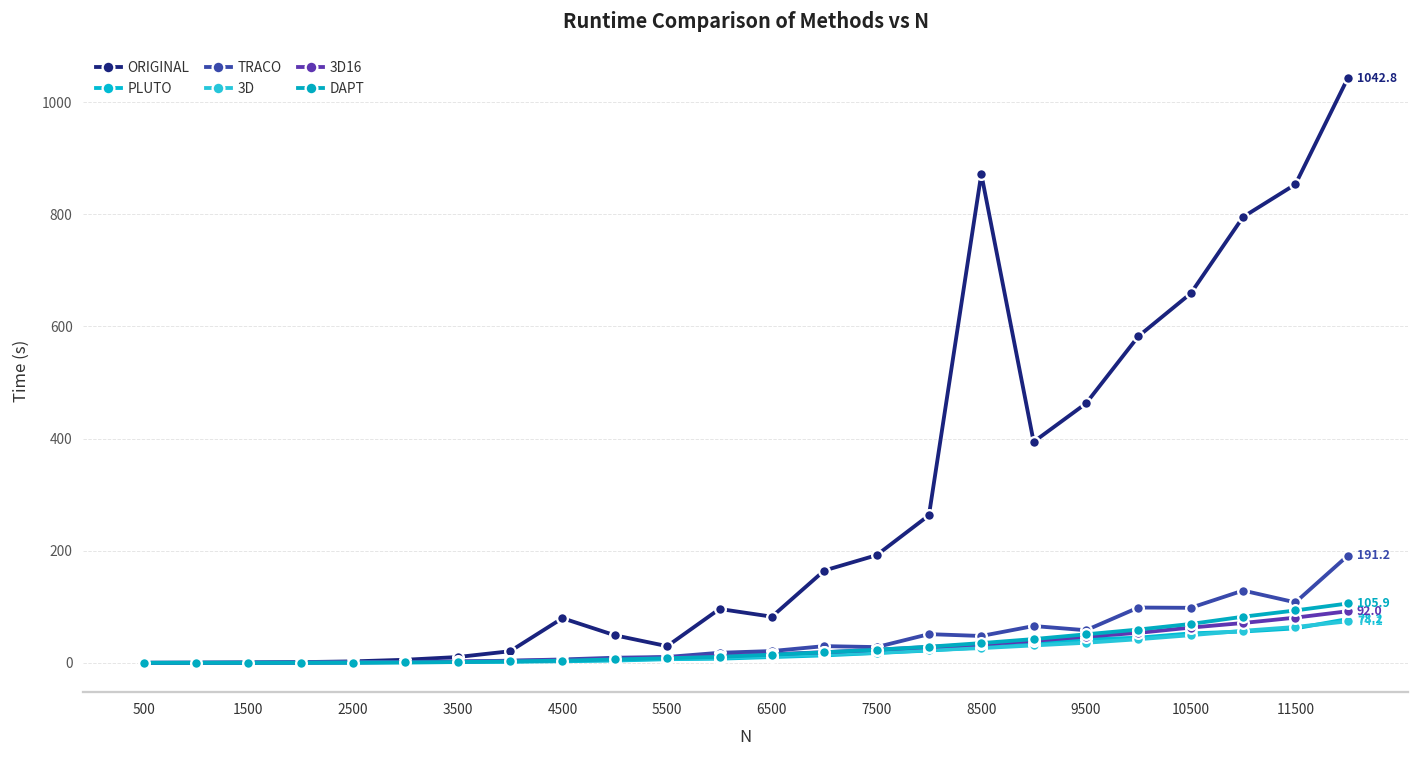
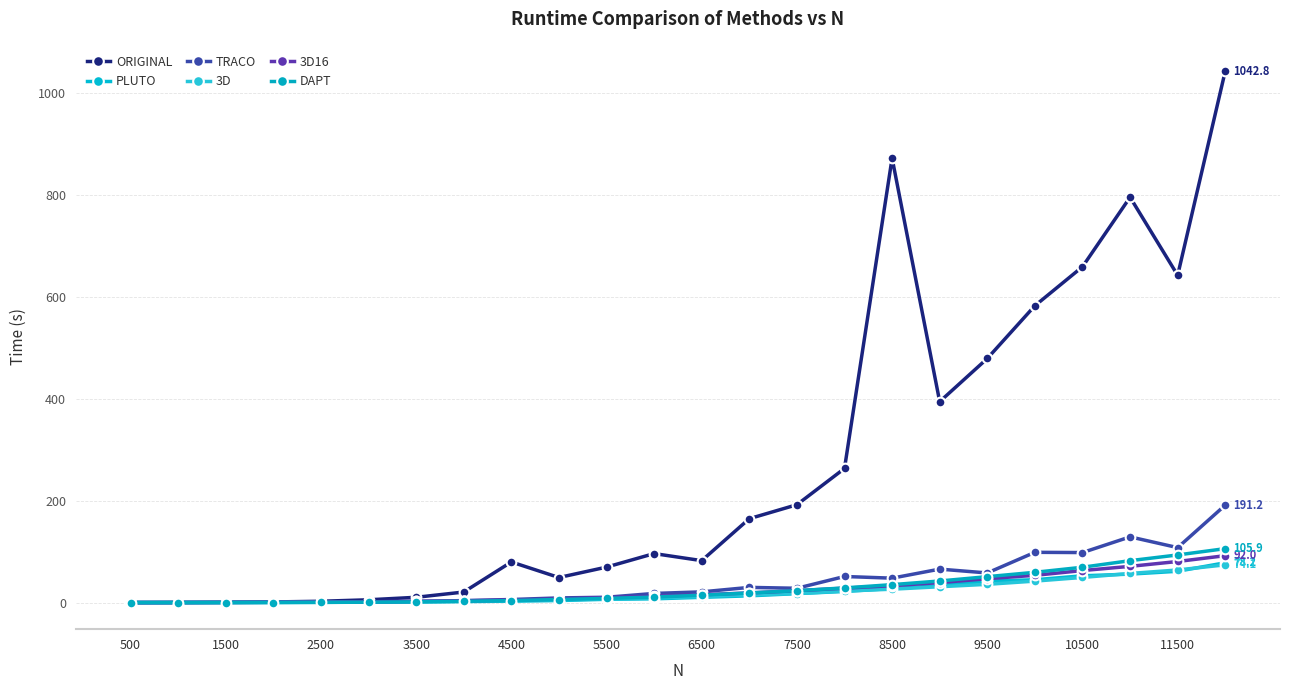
ORIGINAL, 5500: 30 -> 70
ORIGINAL, 9500: 460 -> 480
ORIGINAL, 11500: 850 -> 640
